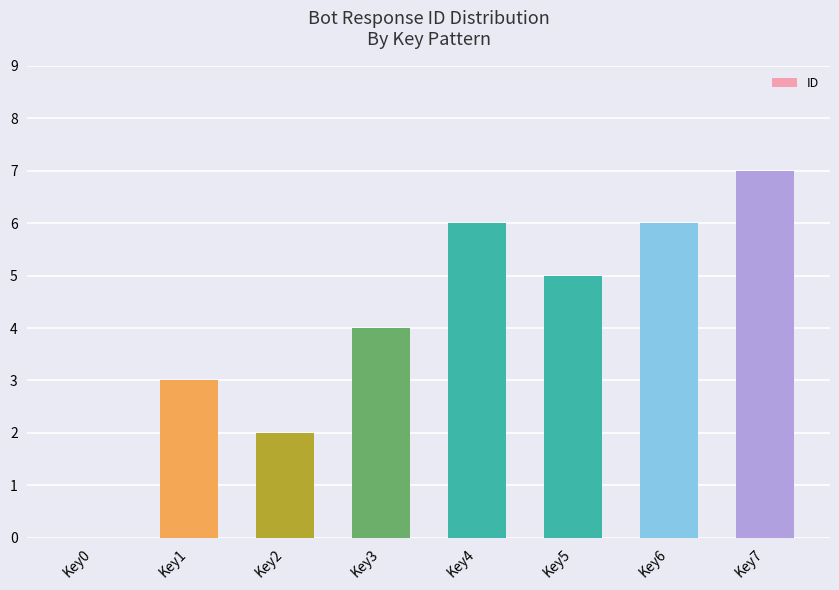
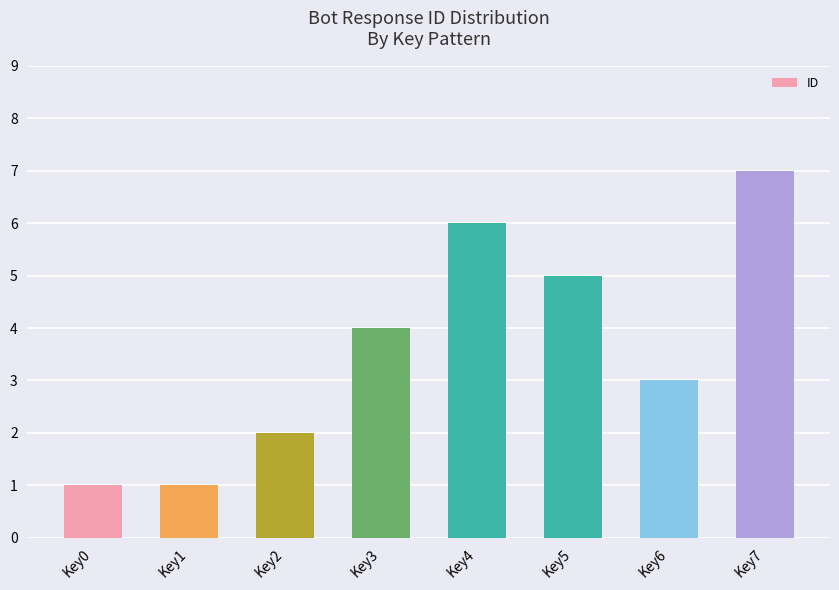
Key0: 0 -> 1
Key1: 3 -> 1
Key6: 6 -> 3
